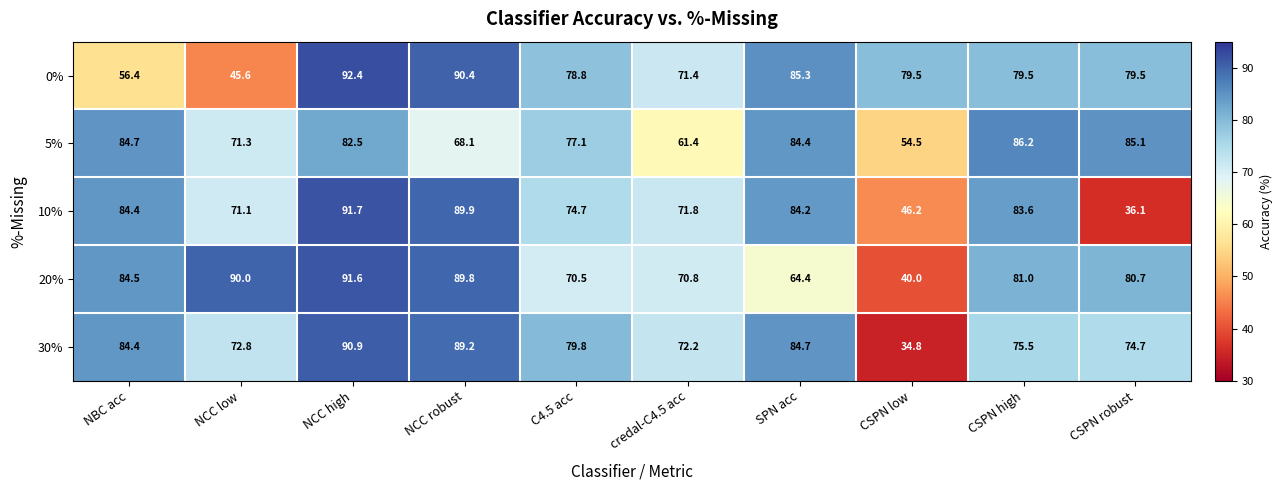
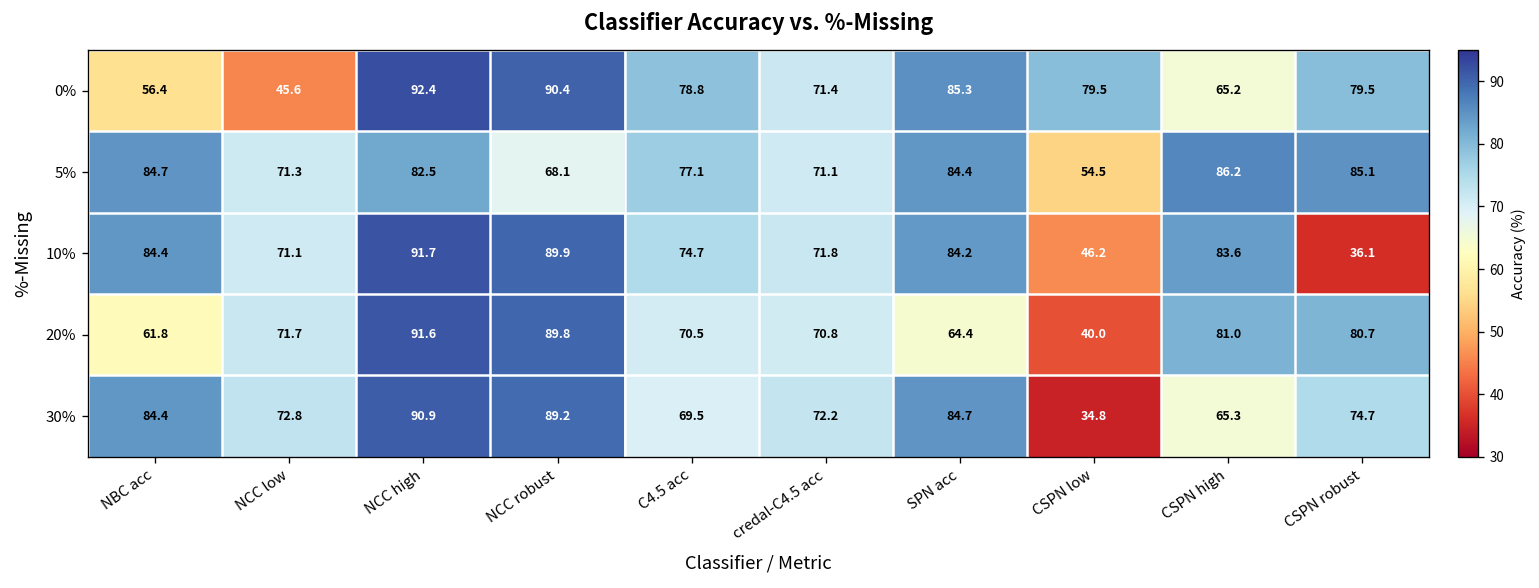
0%, CSPN high: 79.5 -> 65.2
5%, credal-C4.5 acc: 61.4 -> 71.1
20%, NBC acc: 84.5 -> 61.8
20%, NCC low: 90.0 -> 71.7
30%, C4.5 acc: 79.8 -> 69.5
30%, CSPN high: 75.5 -> 65.3
